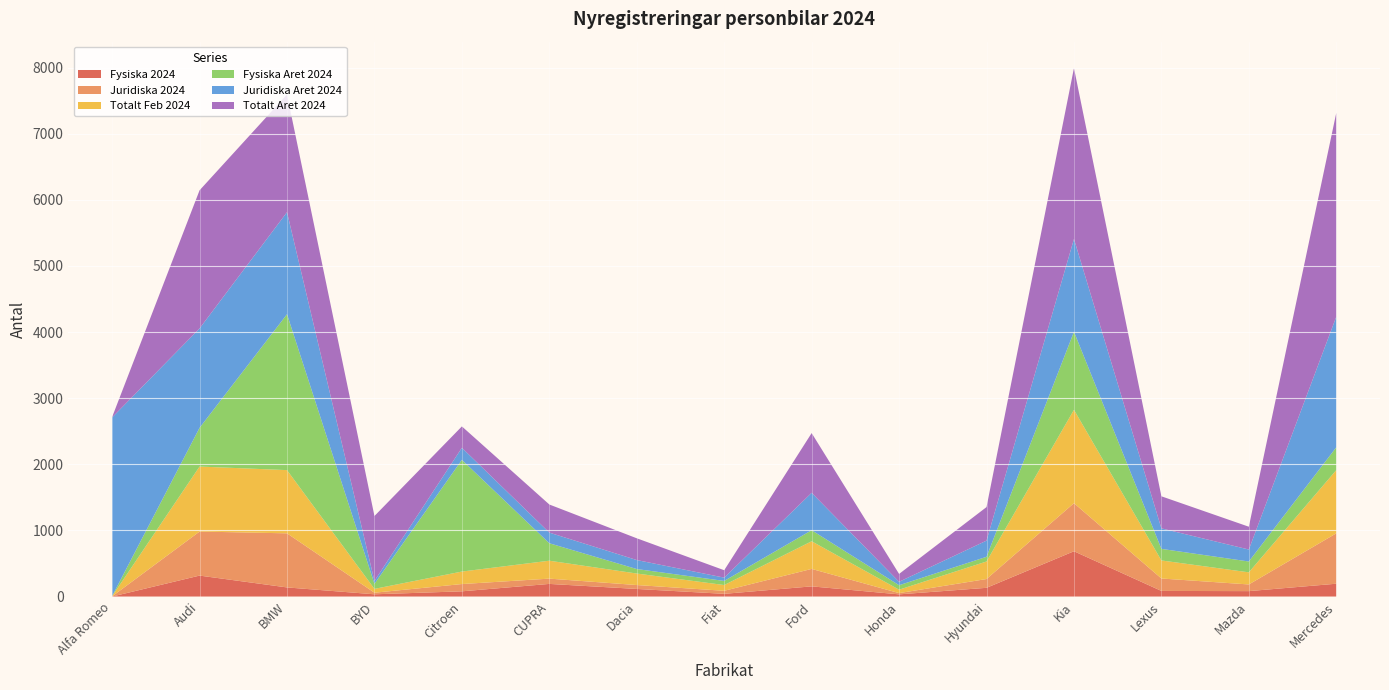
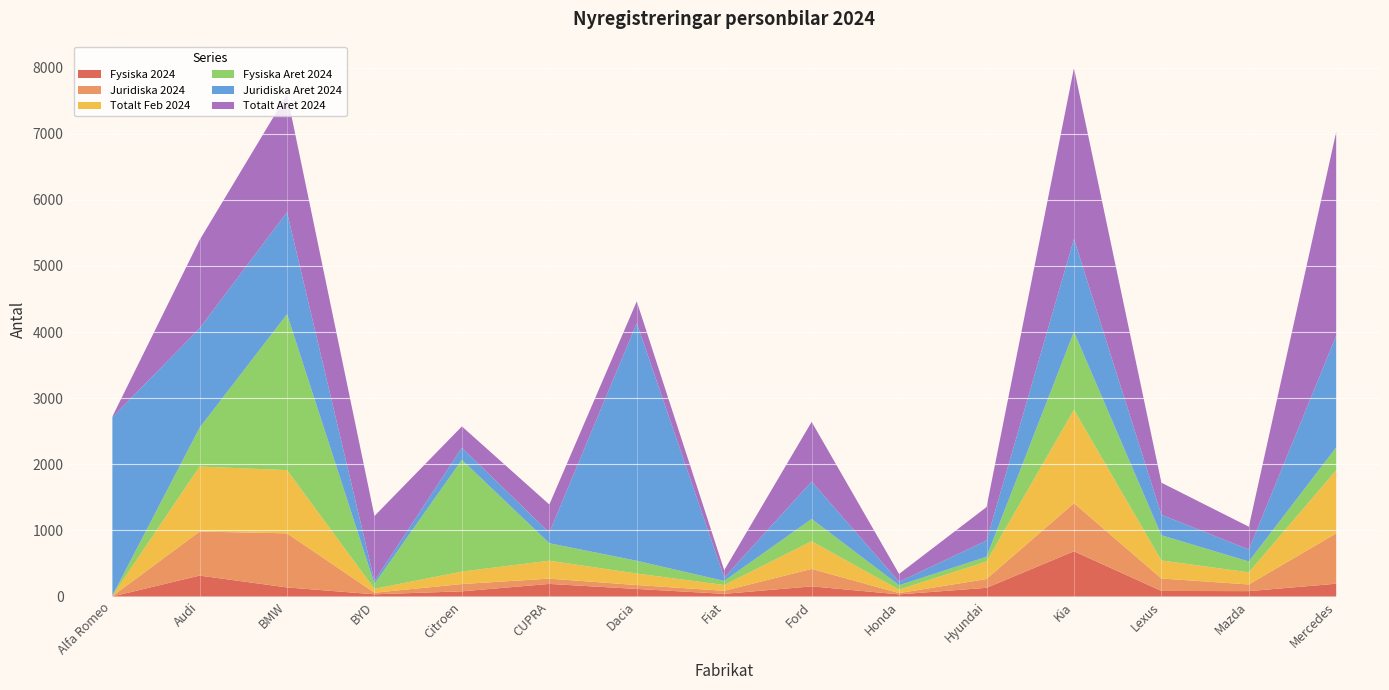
Totalt Aret 2024, Audi: 2100 -> 1300
Fysiska Aret 2024, Dacia: 100 -> 200
Juridiska Aret 2024, Dacia: 100 -> 3600
Fysiska Aret 2024, Ford: 200 -> 300
Fysiska Aret 2024, Lexus: 200 -> 400
Juridiska Aret 2024, Mercedes: 2000 -> 1700
